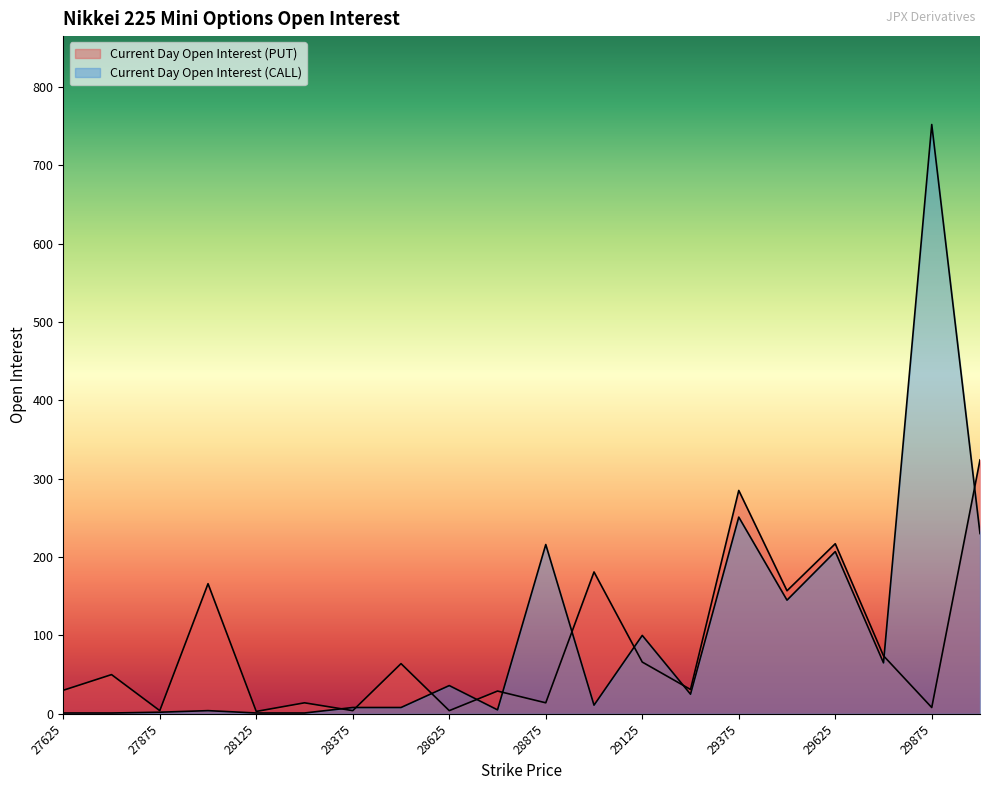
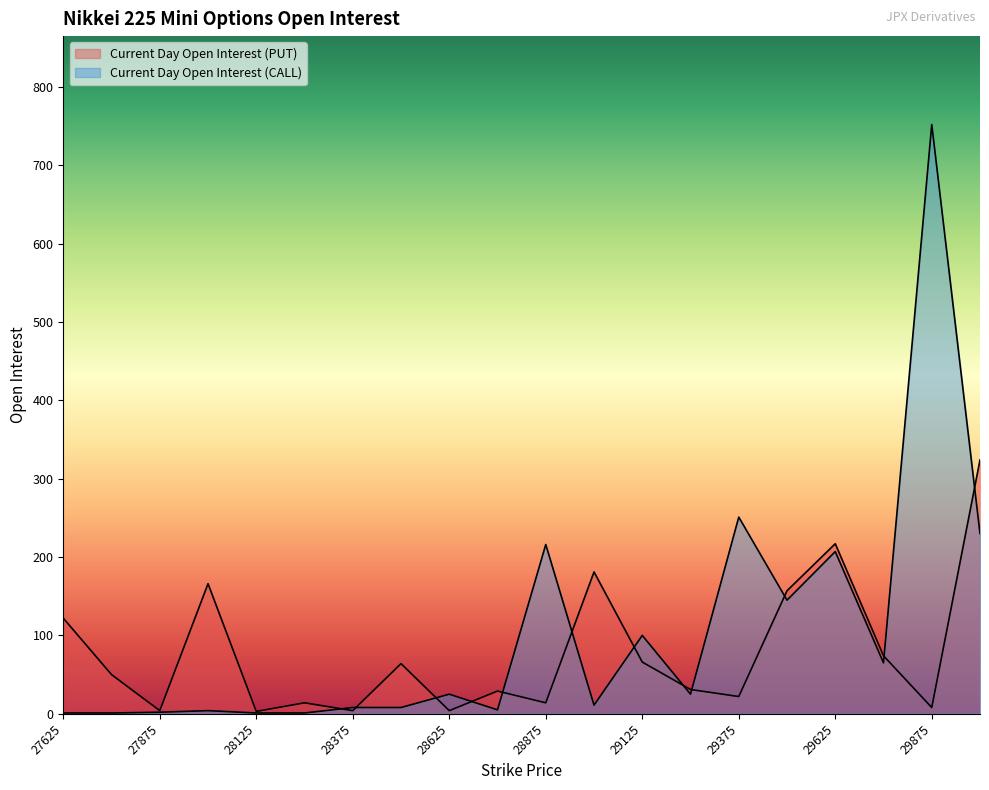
Current Day Open Interest (PUT), 27625: 30 -> 120
Current Day Open Interest (CALL), 28625: 40 -> 30
Current Day Open Interest (PUT), 29375: 290 -> 20
